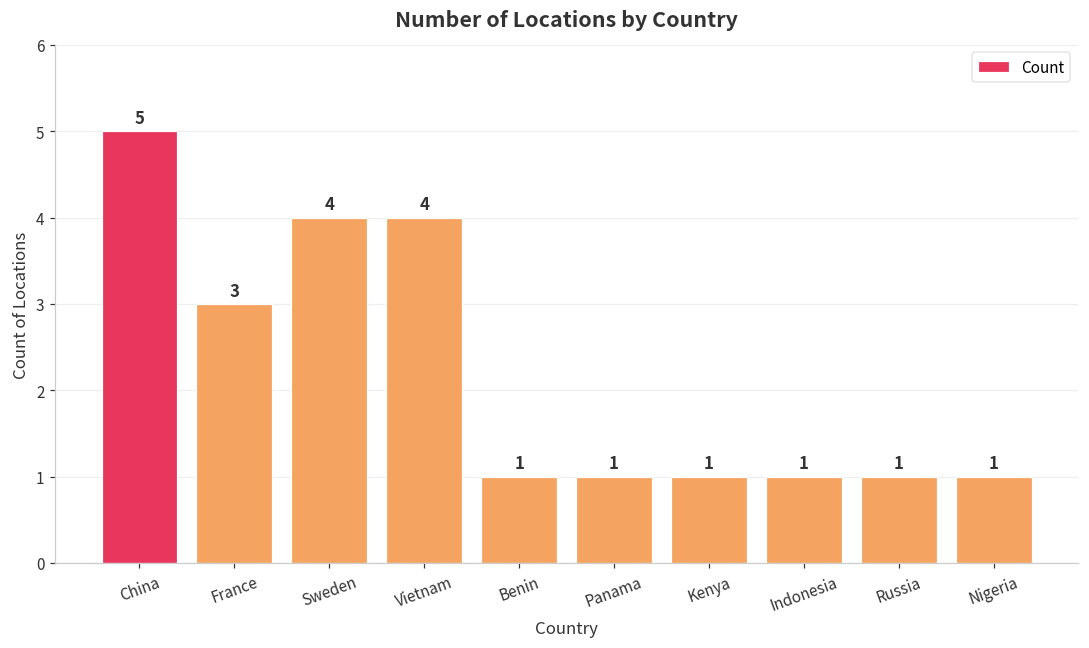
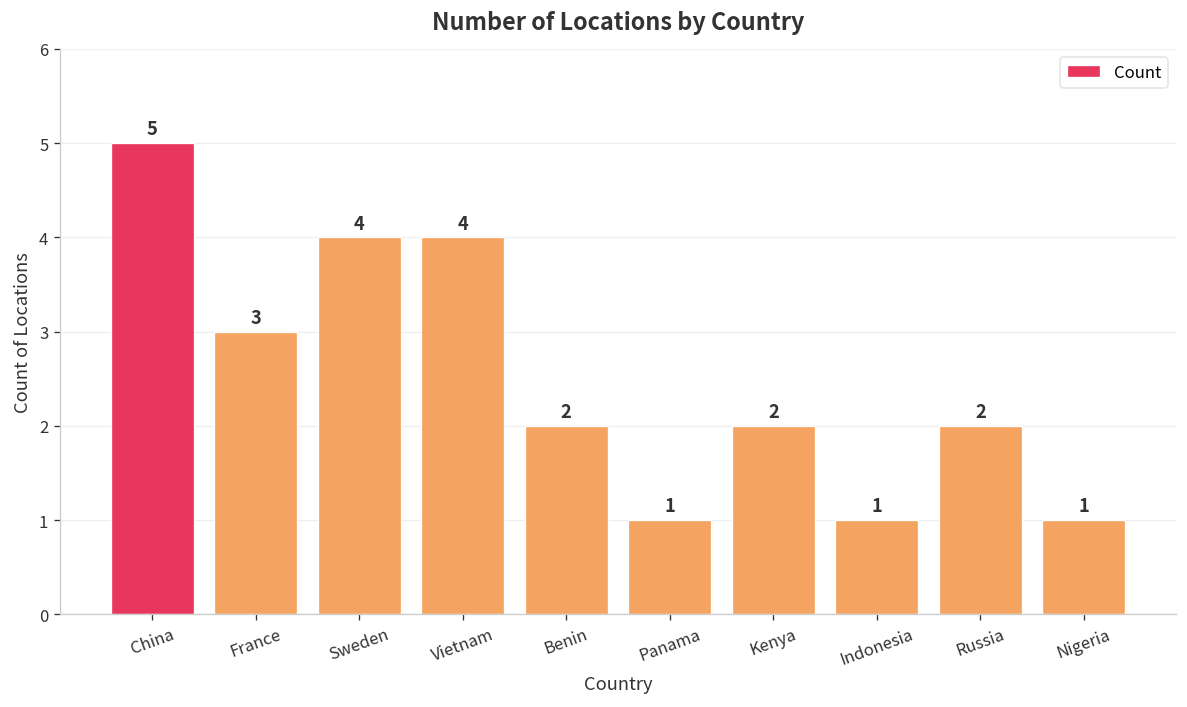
Benin: 1 -> 2
Kenya: 1 -> 2
Russia: 1 -> 2
